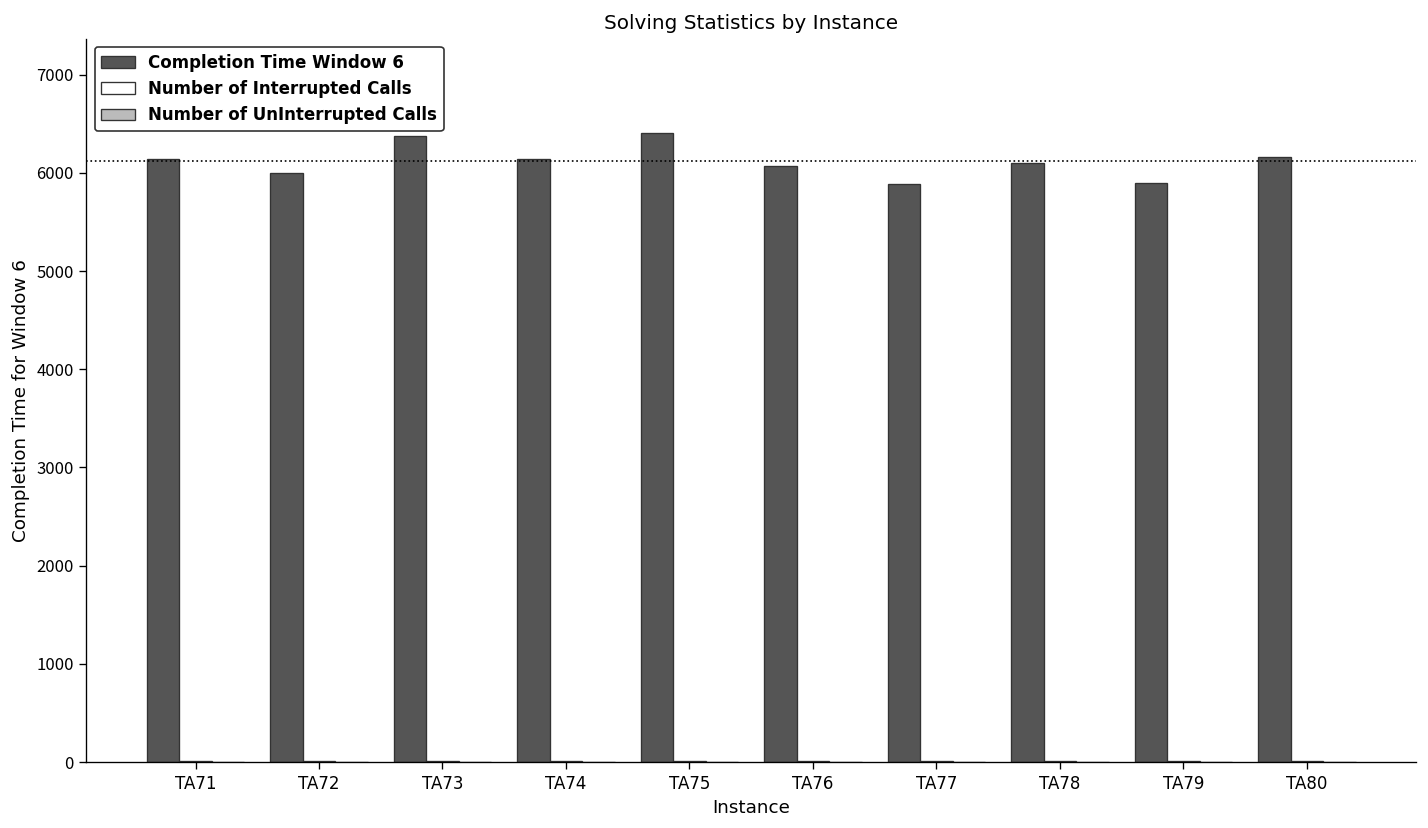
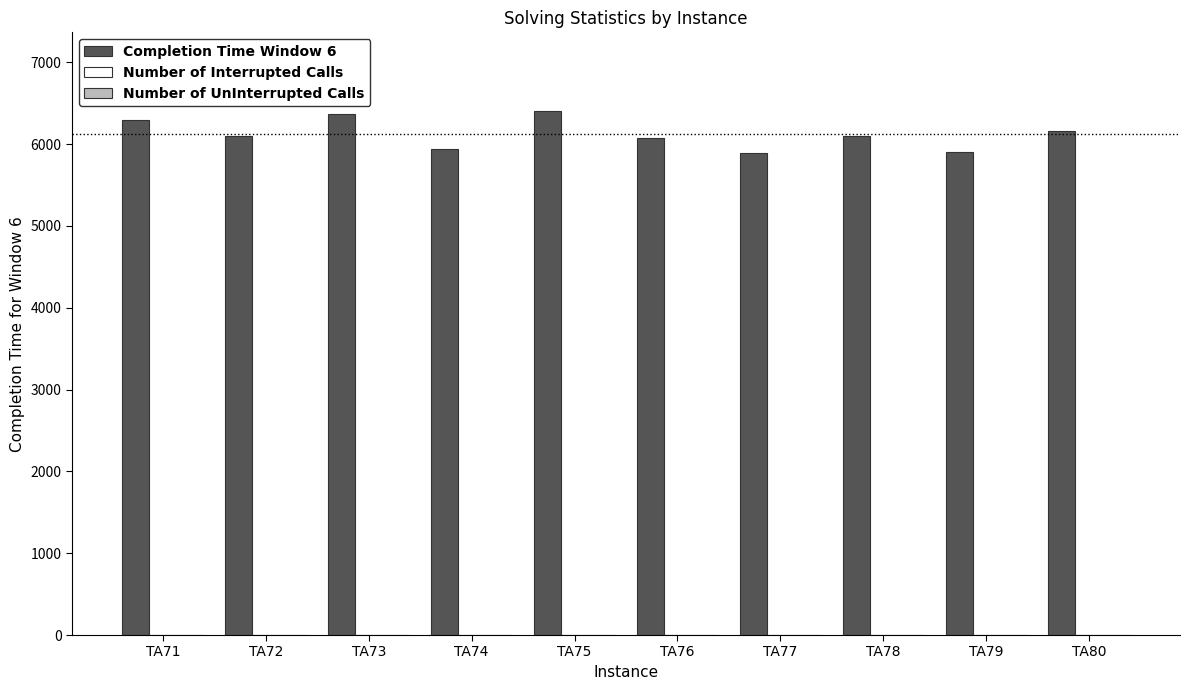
Completion Time Window 6, TA71: 6100 -> 6300
Completion Time Window 6, TA72: 6000 -> 6100
Completion Time Window 6, TA74: 6100 -> 5900
